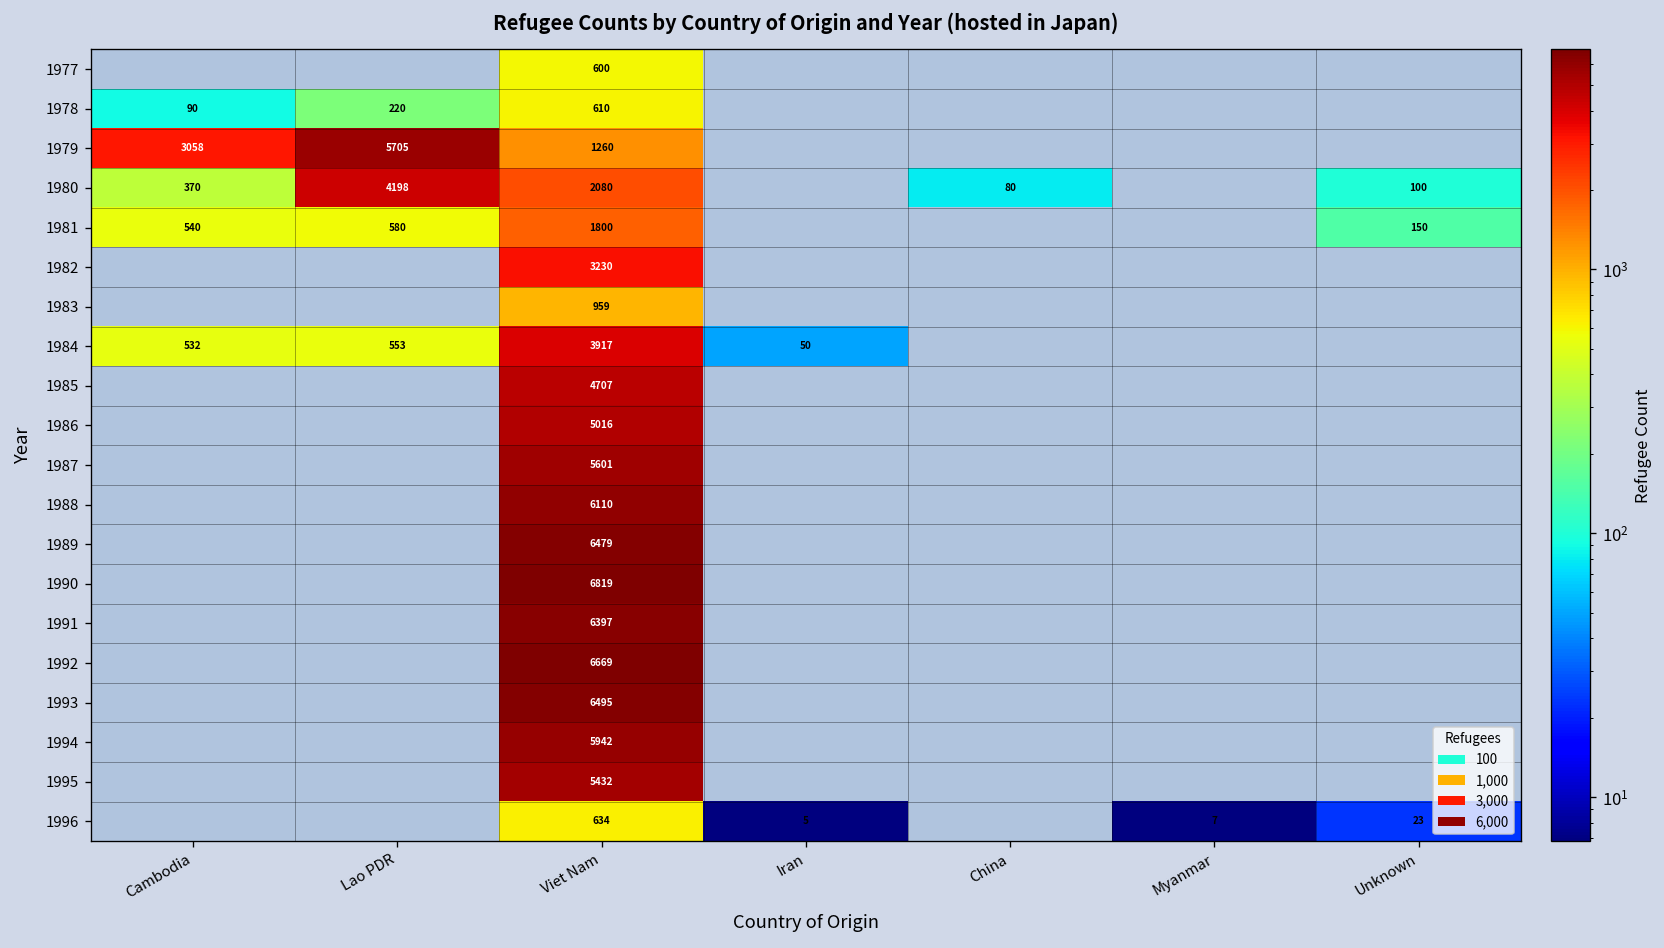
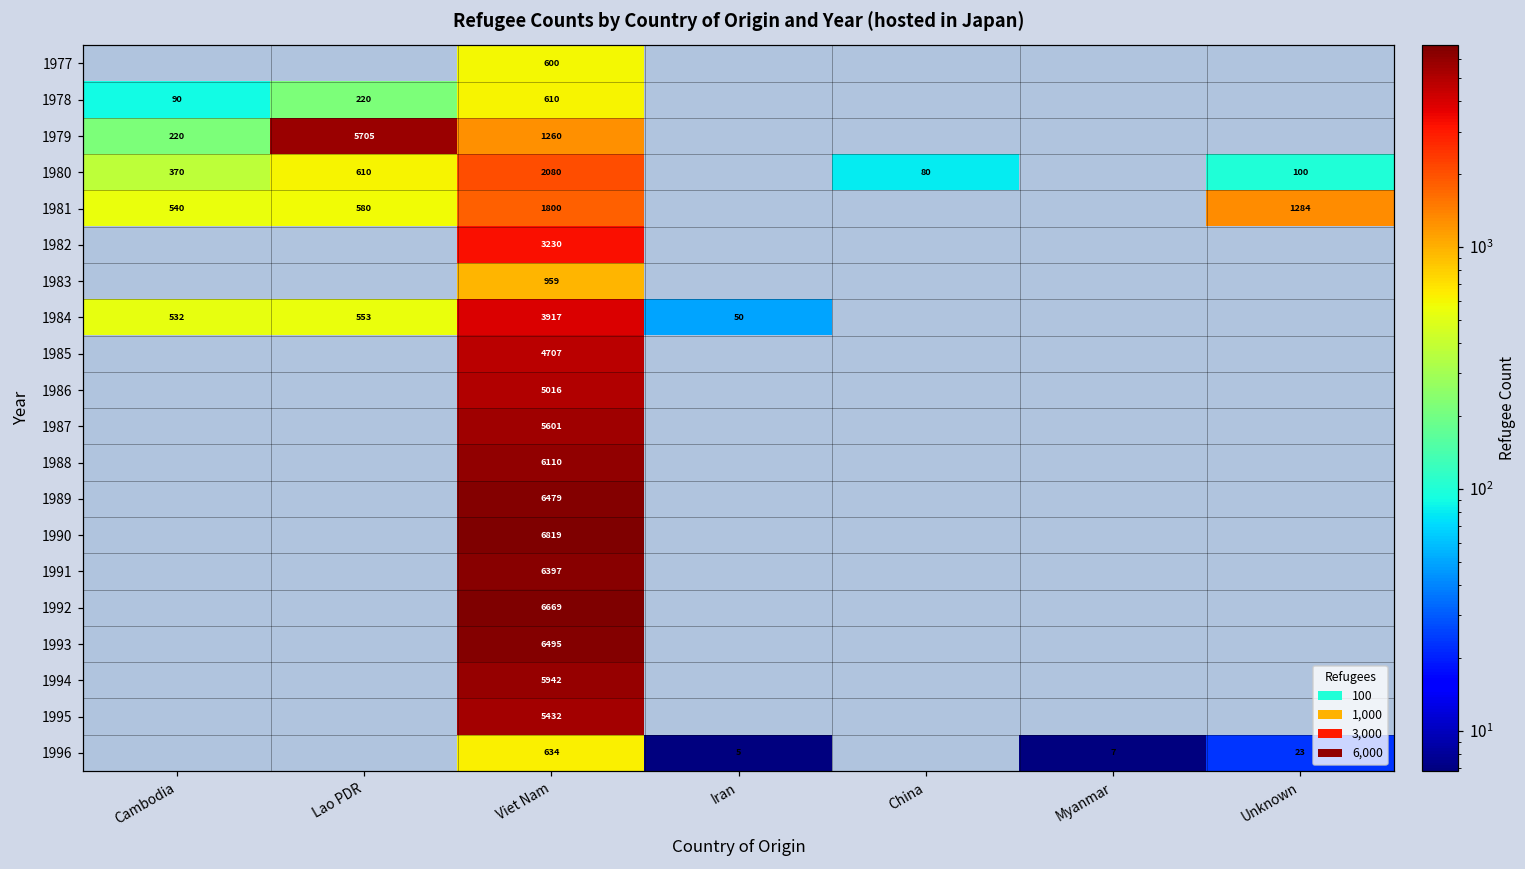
1979, Cambodia: 3058 -> 220
1980, Lao PDR: 4198 -> 610
1981, Unknown: 150 -> 1284
